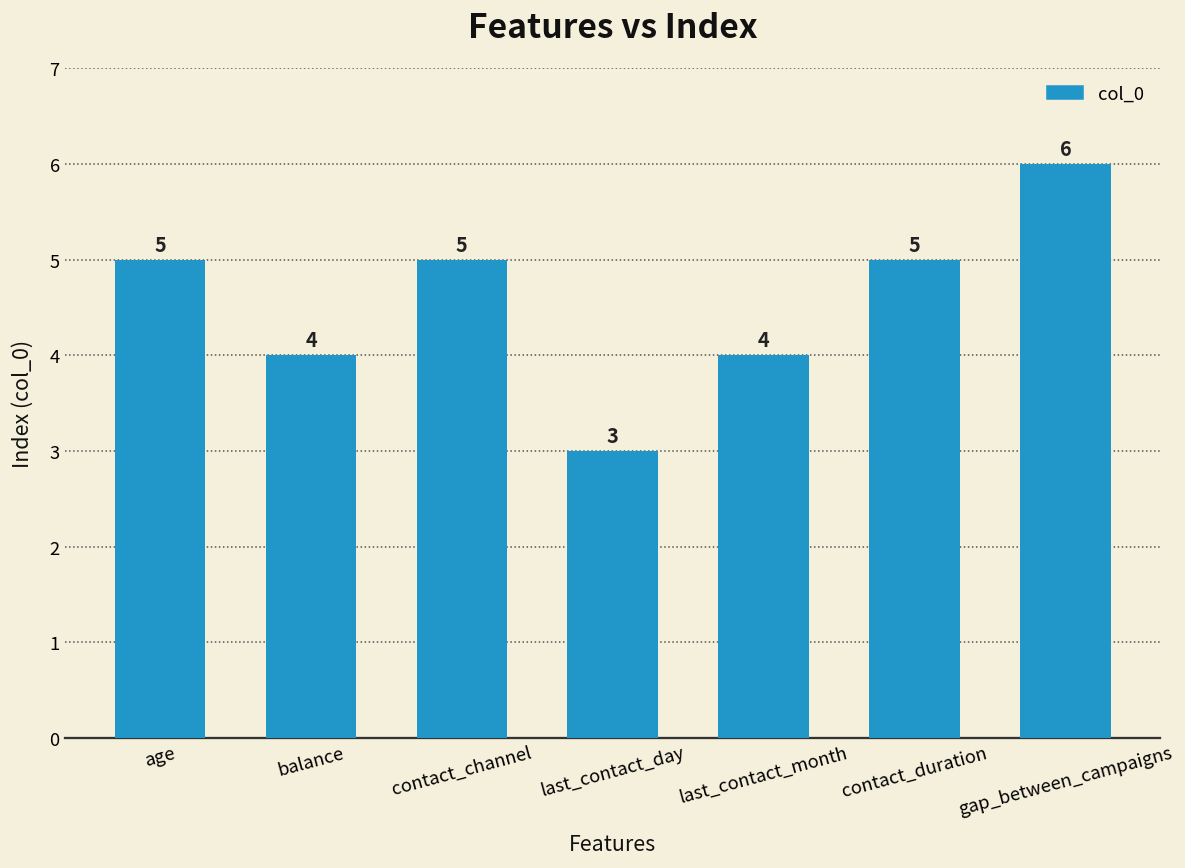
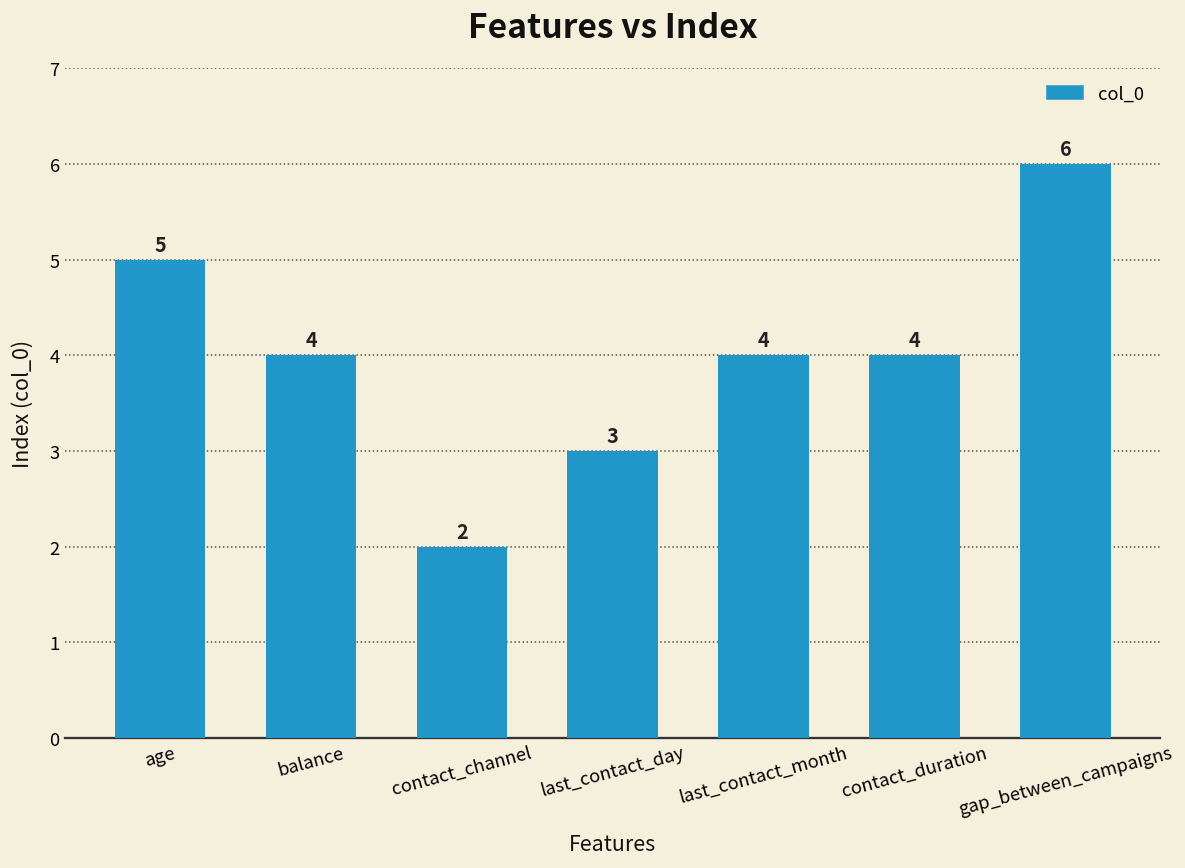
contact_channel: 5 -> 2
contact_duration: 5 -> 4
